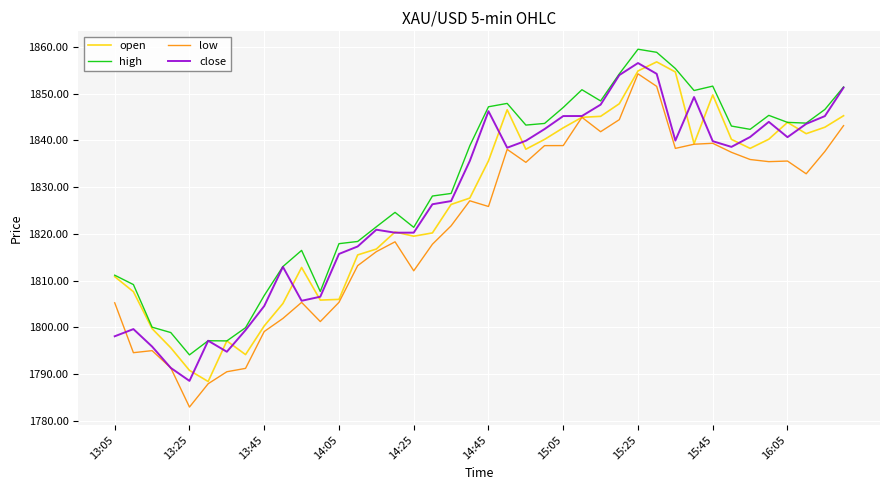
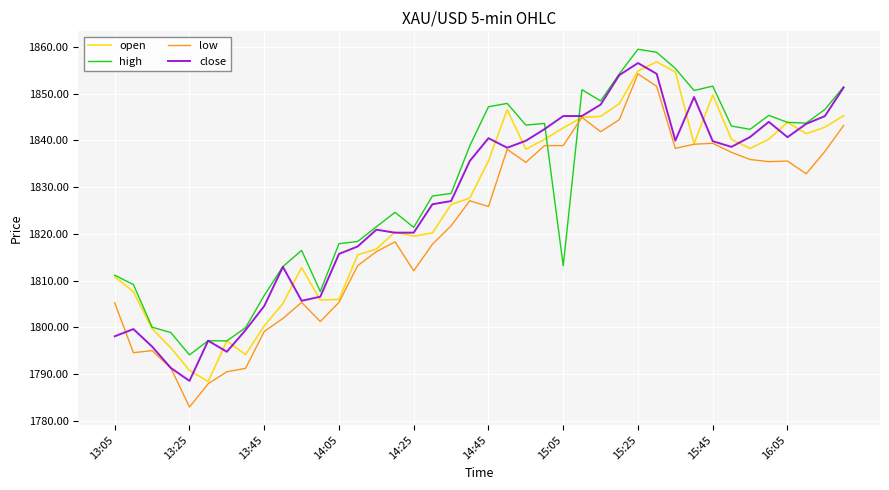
close, 14:45: 1846 -> 1840
high, 15:05: 1847 -> 1813
